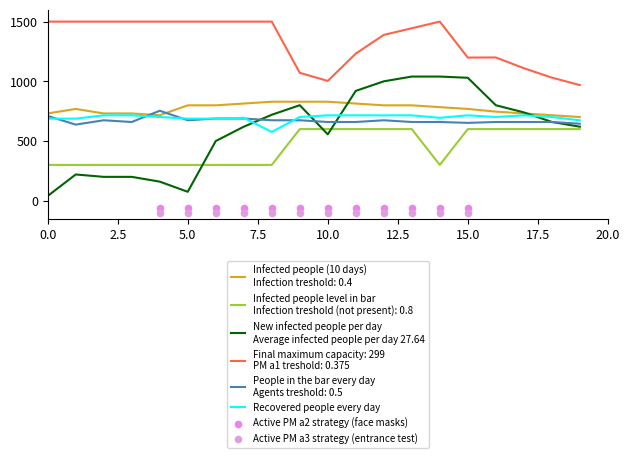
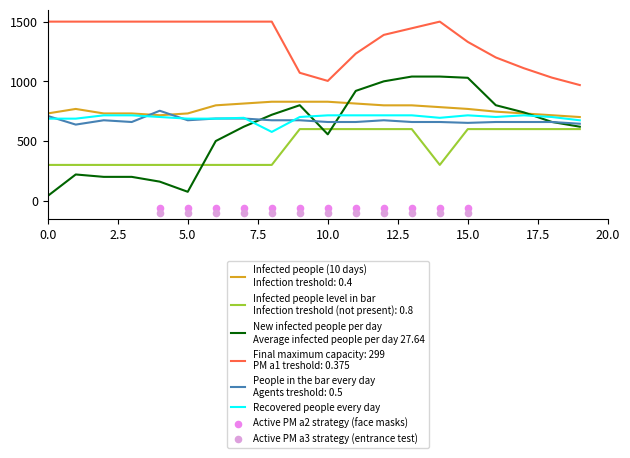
Infected people (10 days) Infection treshold: 0.4, 5.0: 800 -> 730
Final maximum capacity: 299 PM a1 treshold: 0.375, 15.0: 1200 -> 1330
